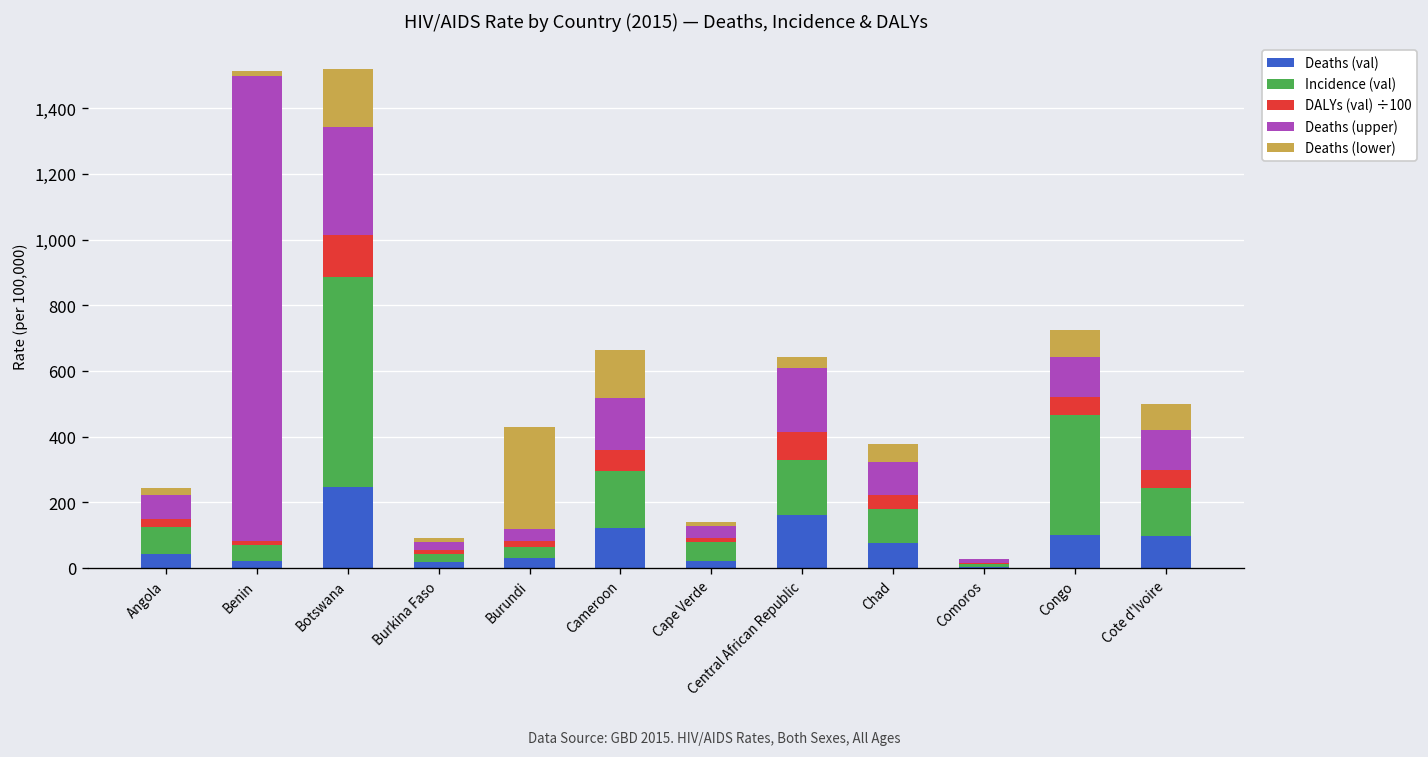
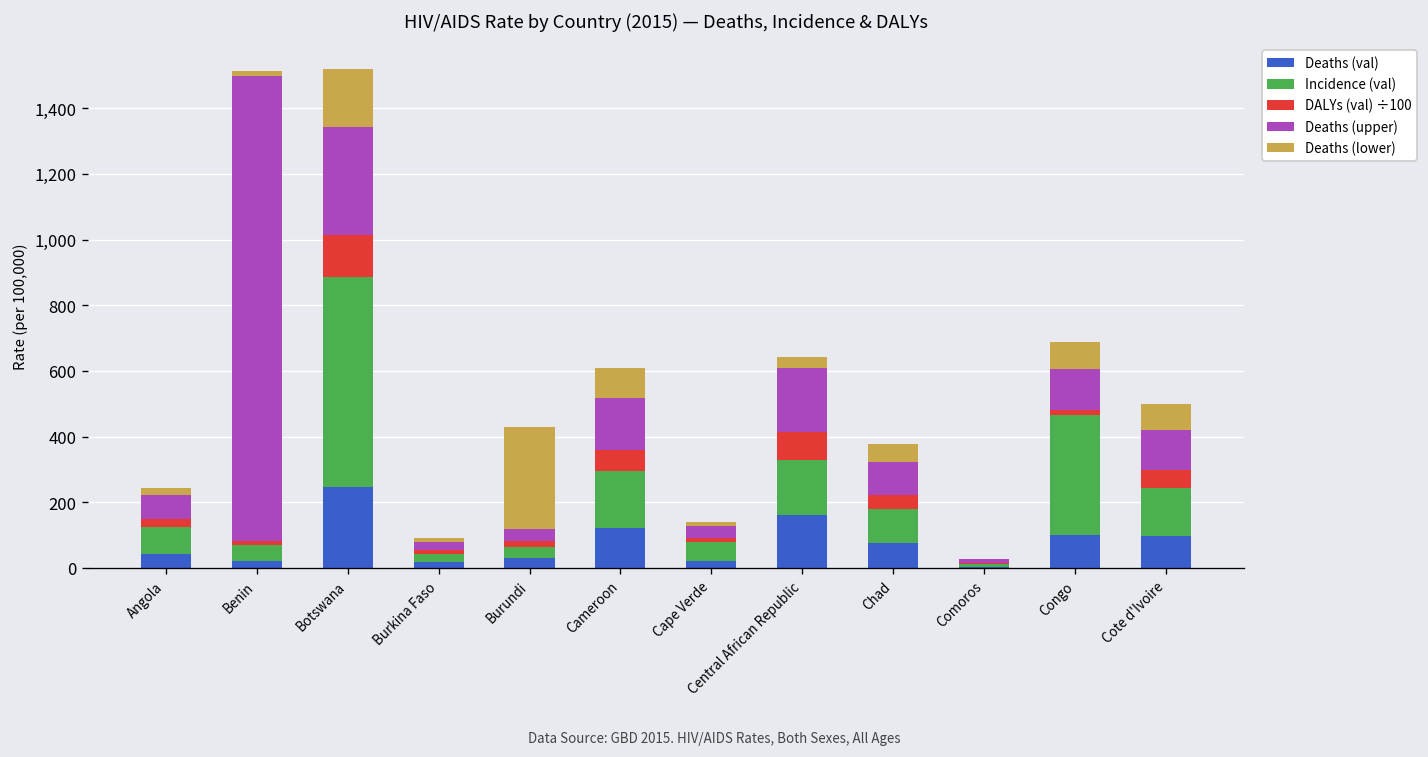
Deaths (lower), Cameroon: 140 -> 90
DALYs (val) ÷100, Congo: 50 -> 20
